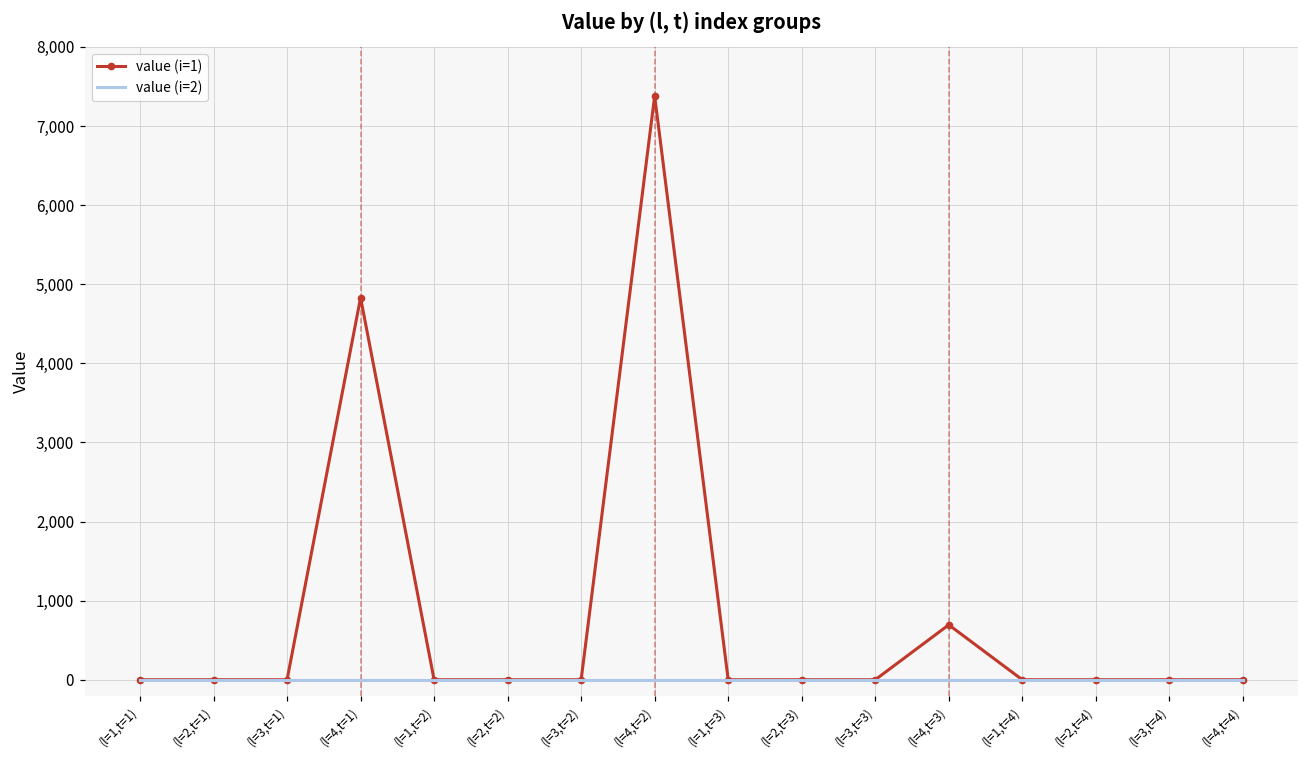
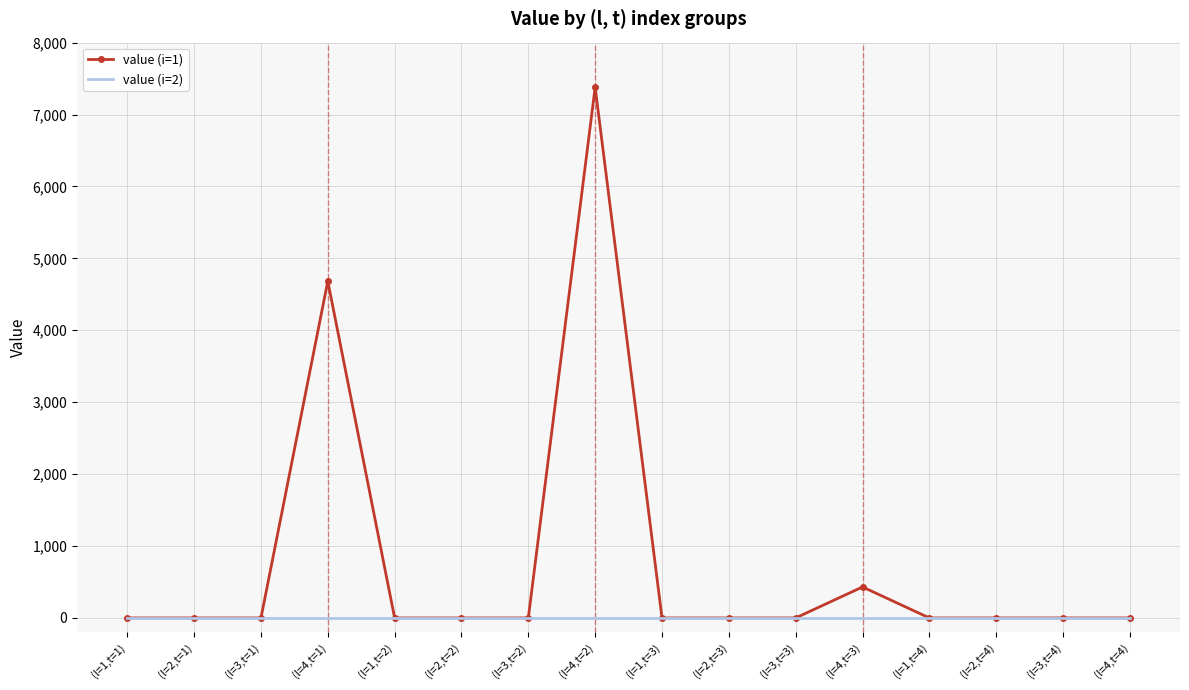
value (i=1), (l=4,t=1): 4,800 -> 4,700
value (i=1), (l=4,t=3): 700 -> 400
